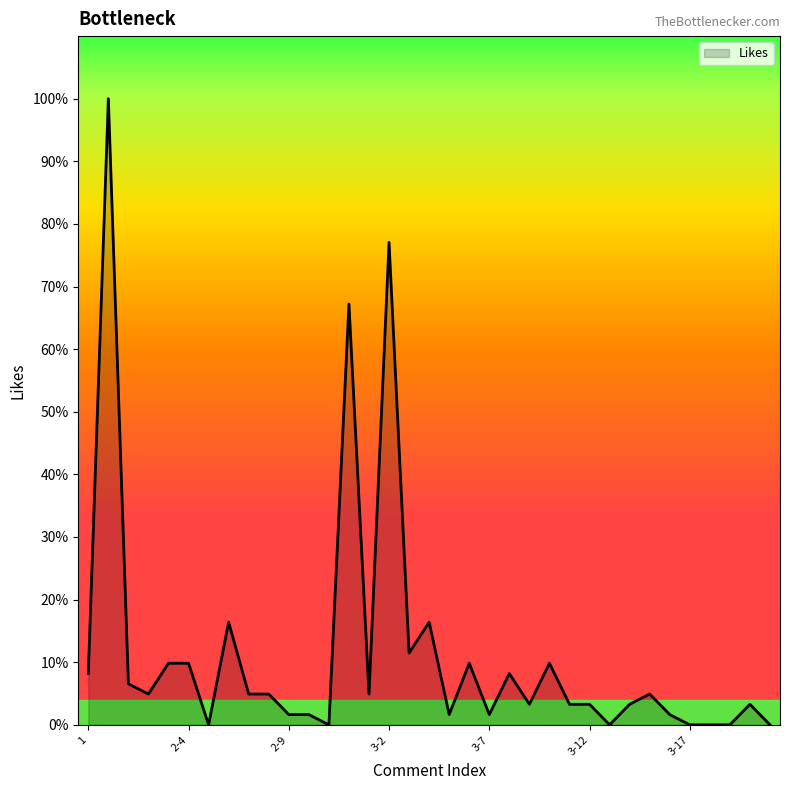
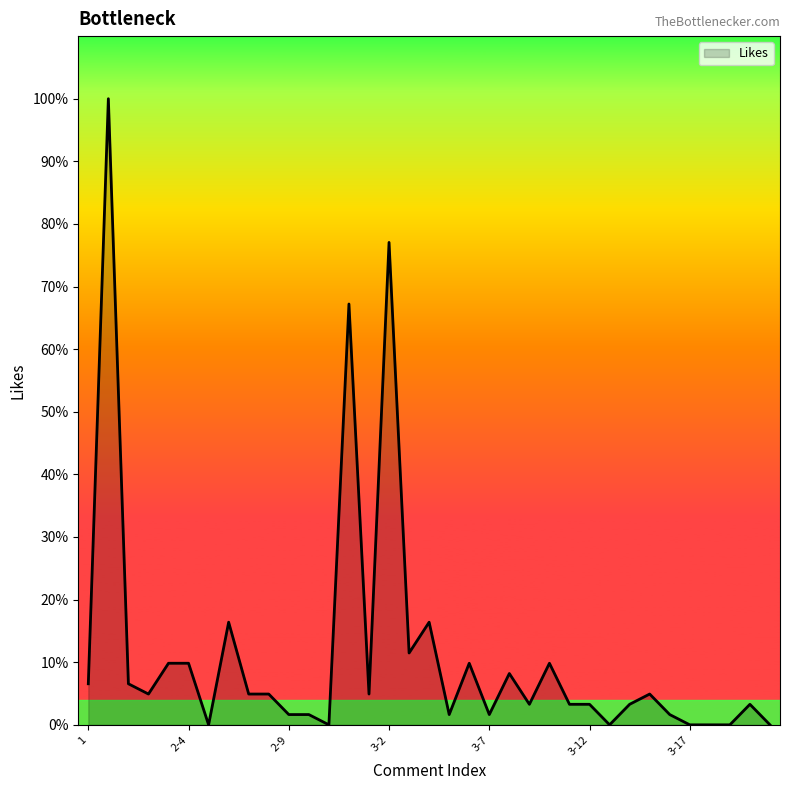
1: 8% -> 7%
